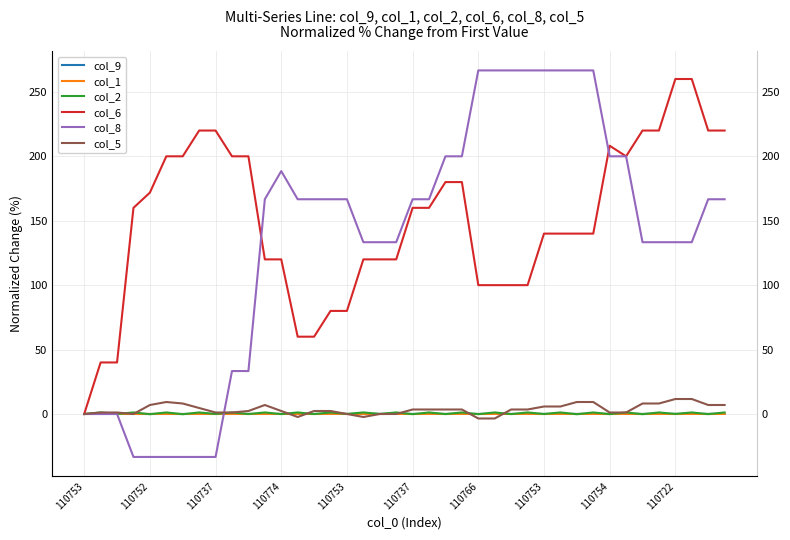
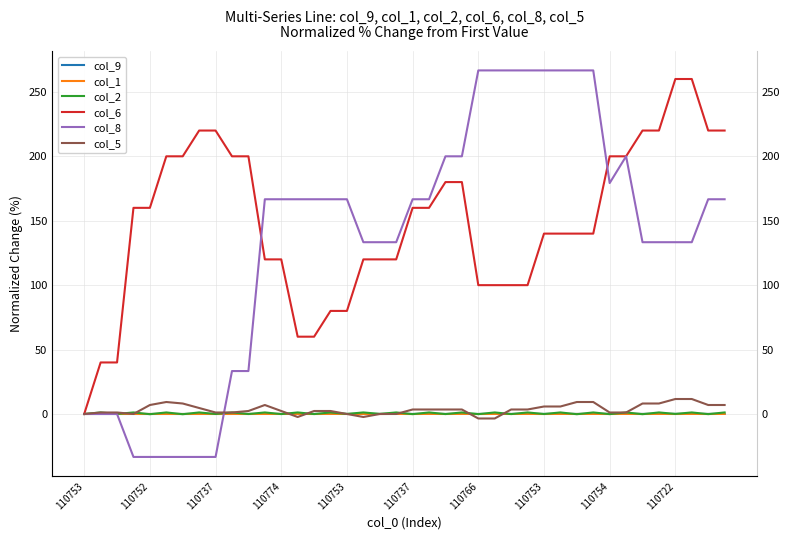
col_6, 110752: 172 -> 160
col_8, 110774: 189 -> 167
col_6, 110754: 208 -> 200
col_8, 110754: 200 -> 179
